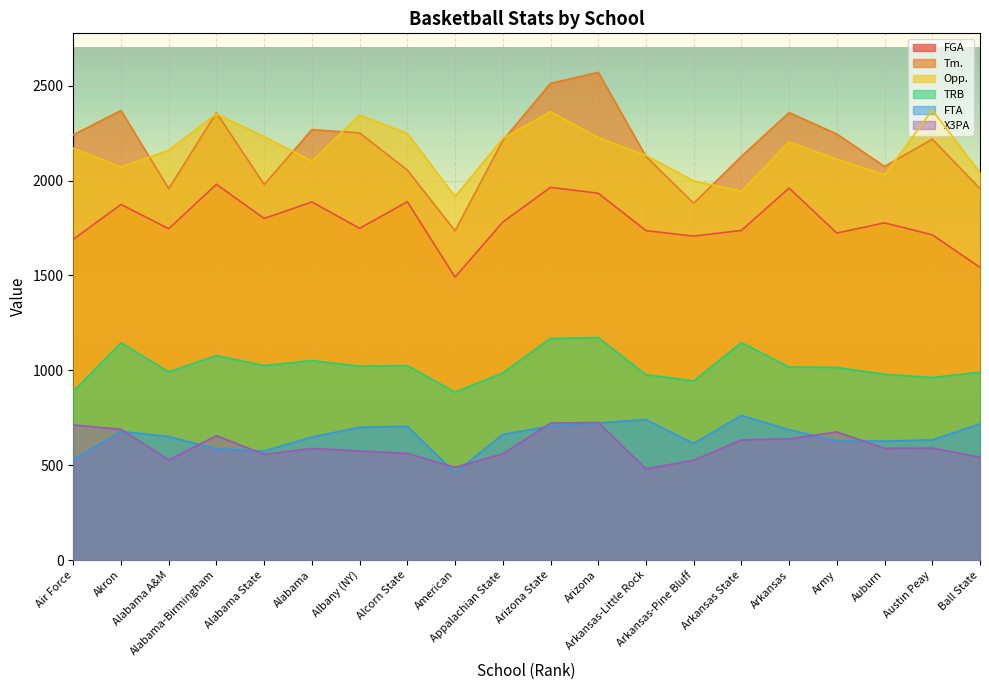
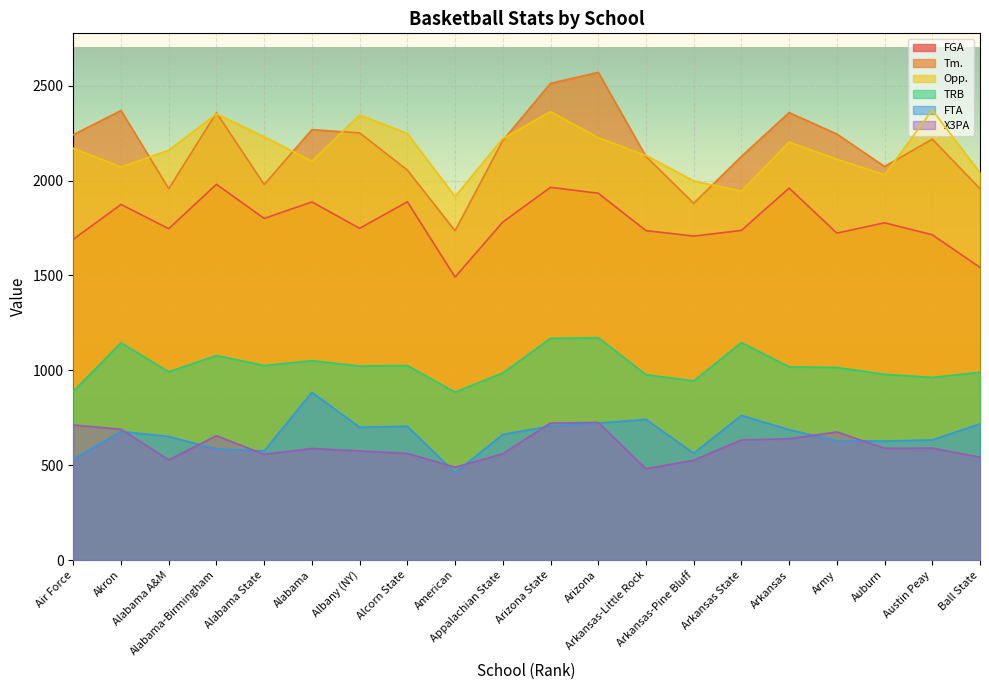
FTA, Alabama: 650 -> 880
FTA, Arkansas-Pine Bluff: 620 -> 560
